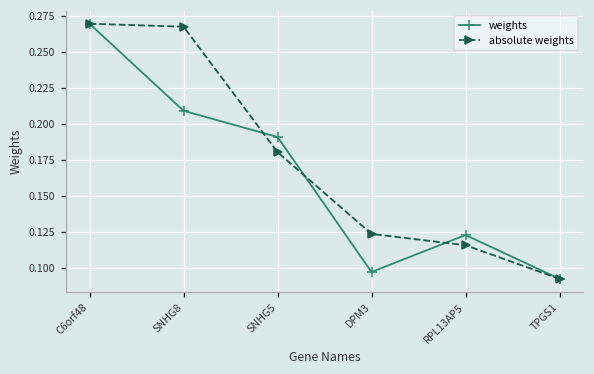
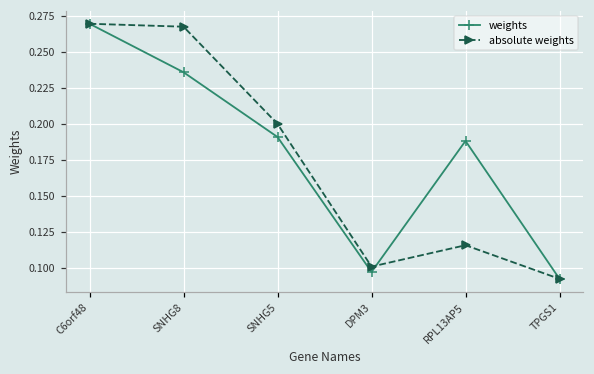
weights, SNHG8: 0.209 -> 0.236
absolute weights, SNHG5: 0.181 -> 0.200
absolute weights, DPM3: 0.124 -> 0.101
weights, RPL13AP5: 0.123 -> 0.189
